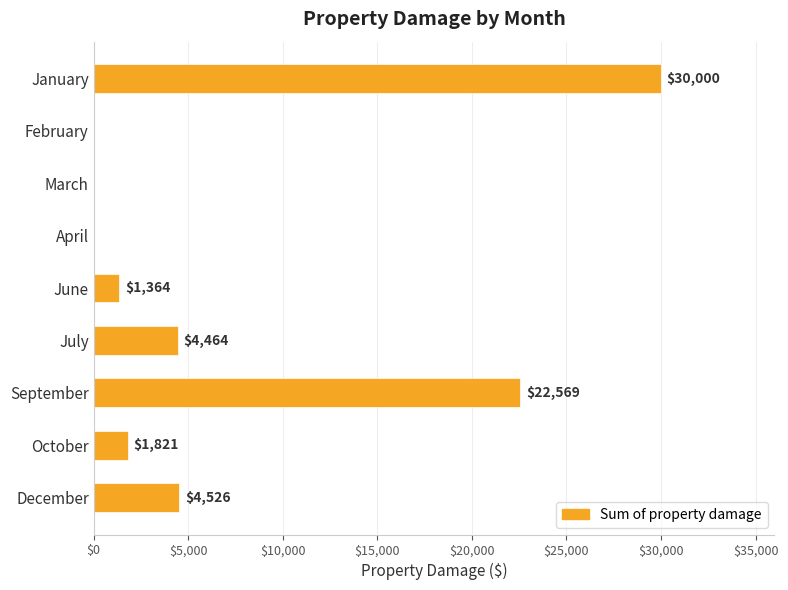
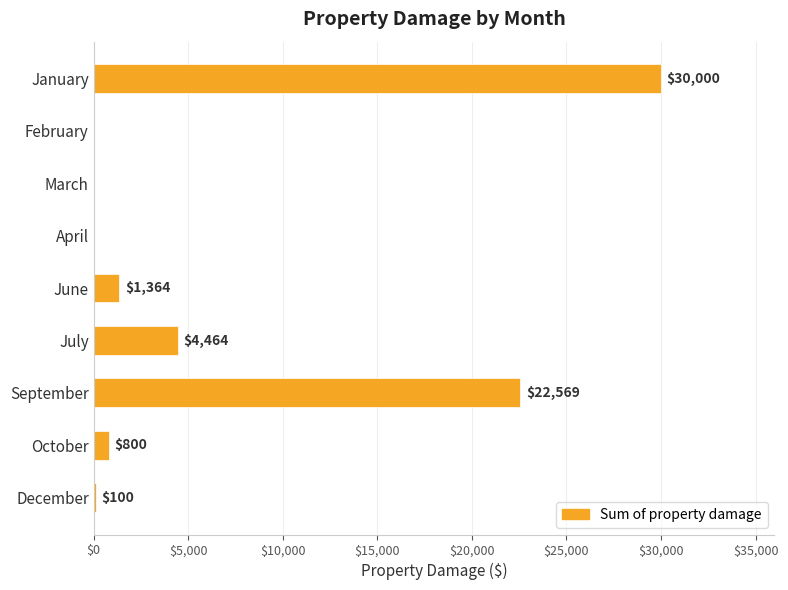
October: $1,821 -> $800
December: $4,526 -> $100
